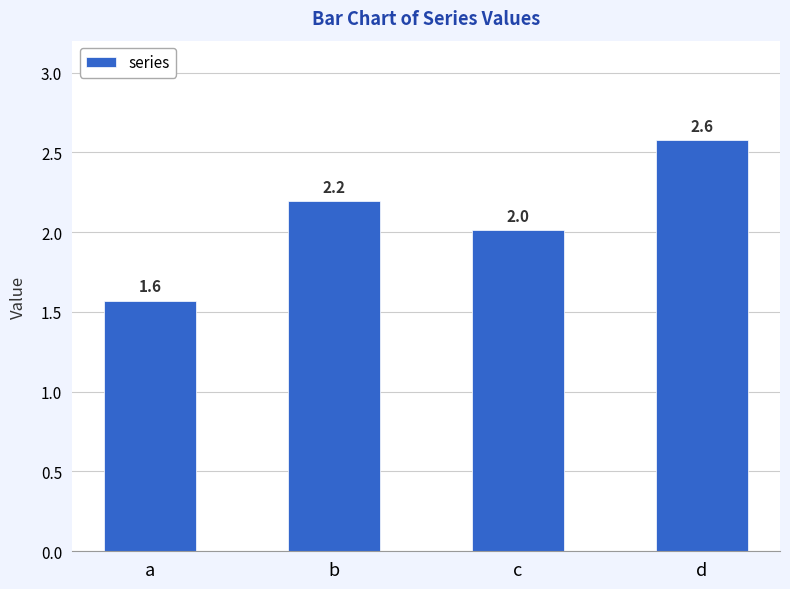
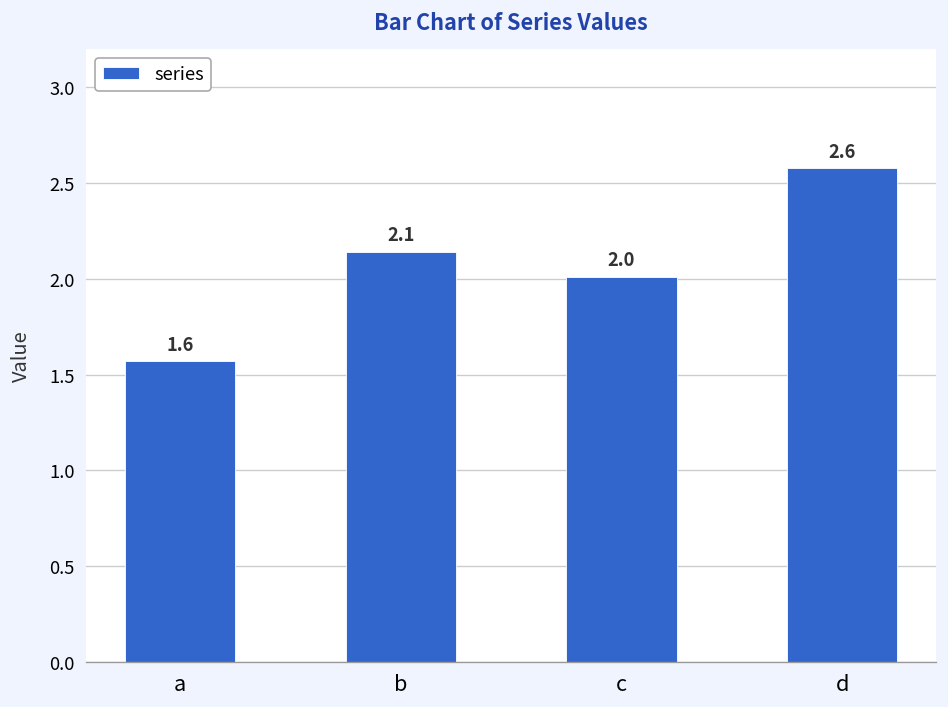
b: 2.2 -> 2.1
